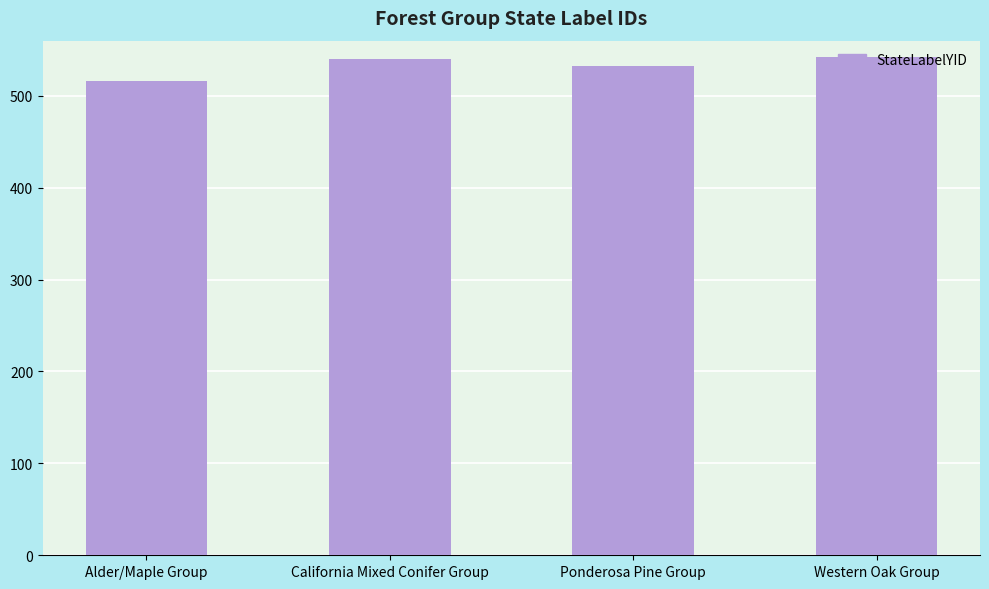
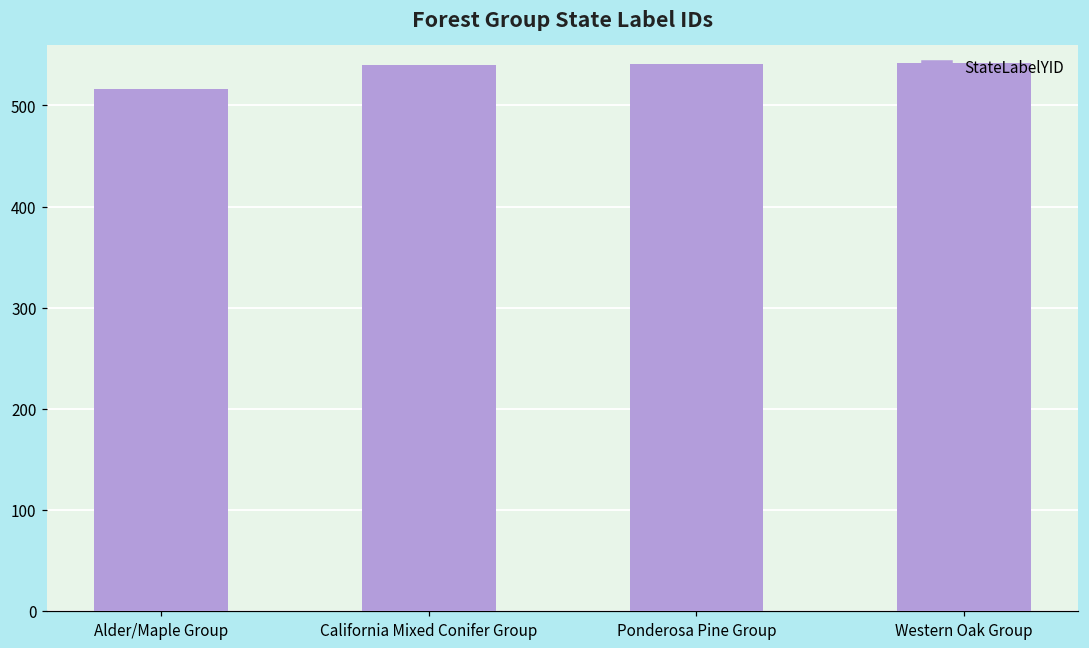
Ponderosa Pine Group: 530 -> 540
